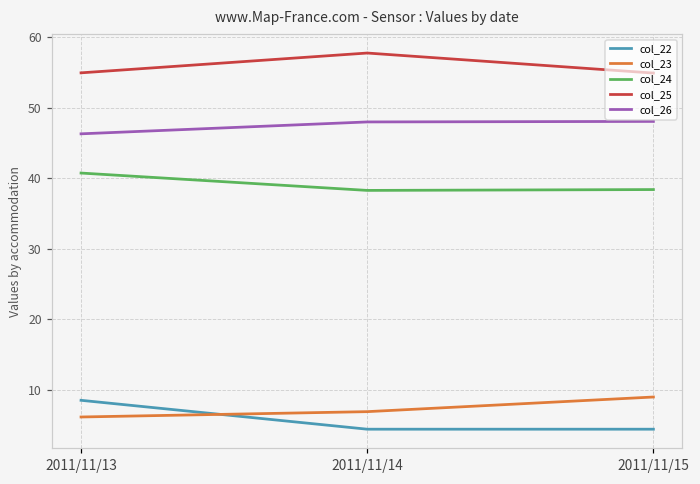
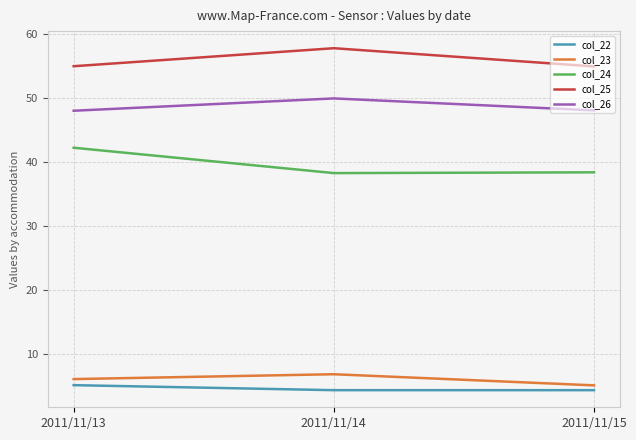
col_22, 2011/11/13: 8 -> 5
col_24, 2011/11/13: 41 -> 42
col_26, 2011/11/13: 46 -> 48
col_26, 2011/11/14: 48 -> 50
col_23, 2011/11/15: 9 -> 5
